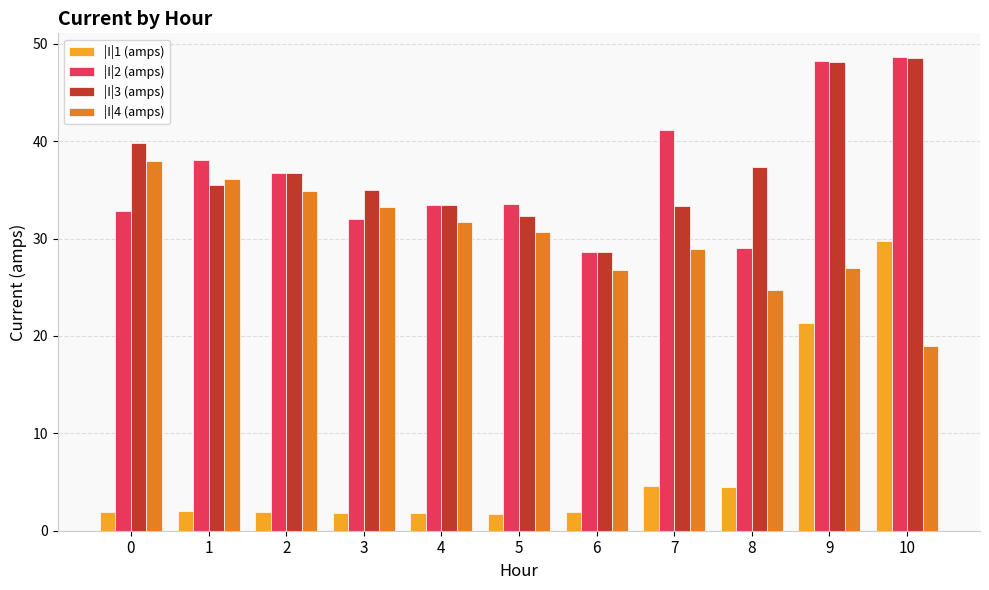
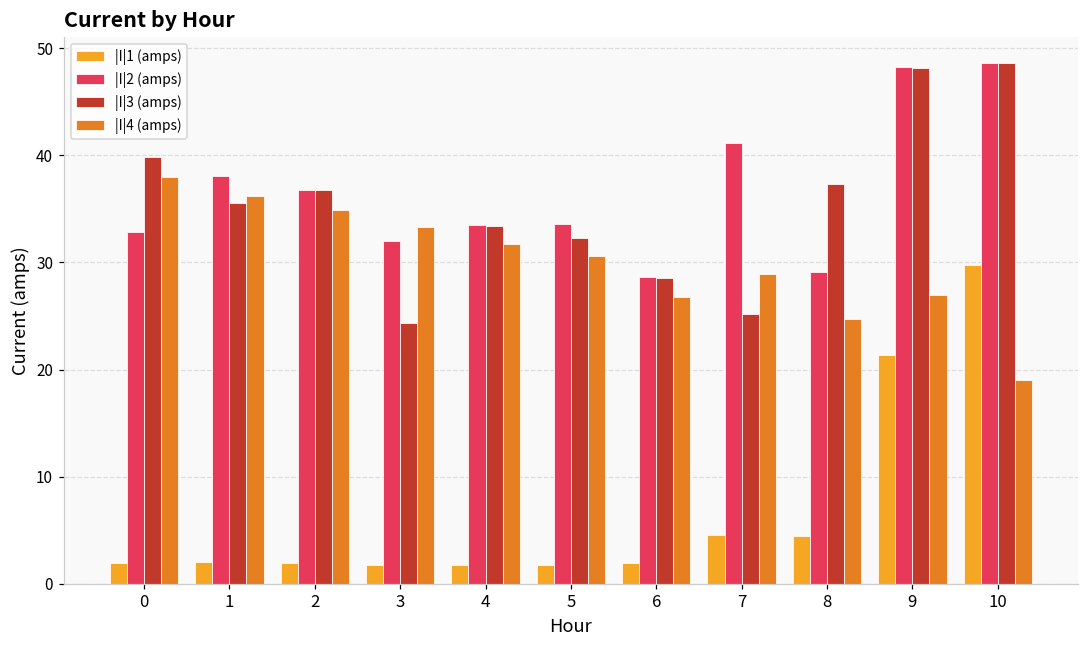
|I|3 (amps), 3: 35 -> 24
|I|3 (amps), 7: 33 -> 25
